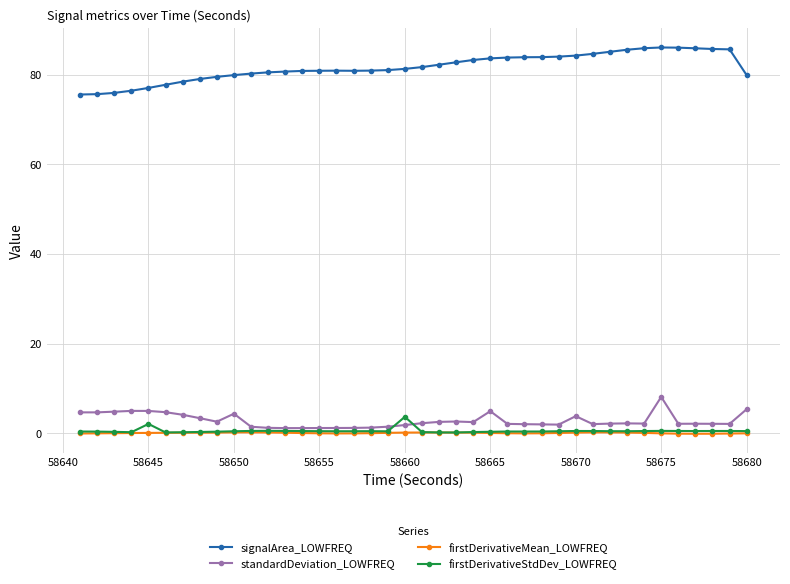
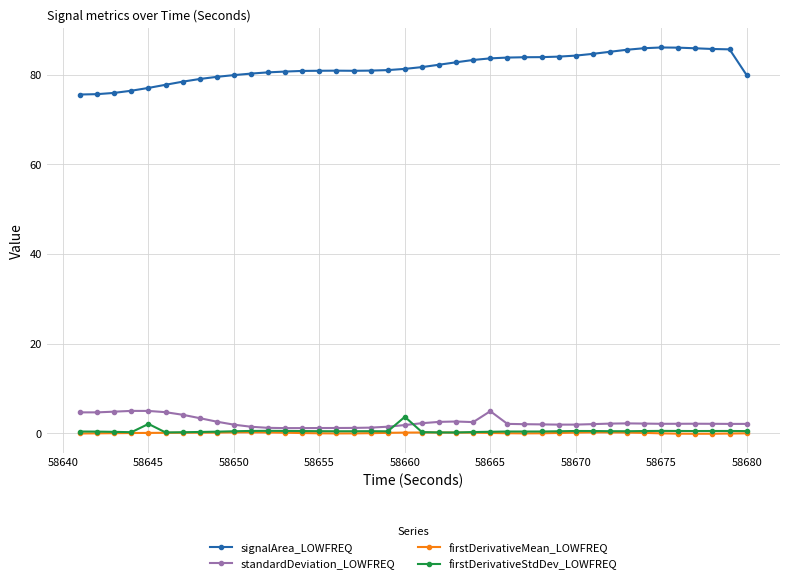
standardDeviation_LOWFREQ, 58650: 4 -> 2
standardDeviation_LOWFREQ, 58670: 4 -> 2
standardDeviation_LOWFREQ, 58675: 8 -> 2
standardDeviation_LOWFREQ, 58680: 5 -> 2
